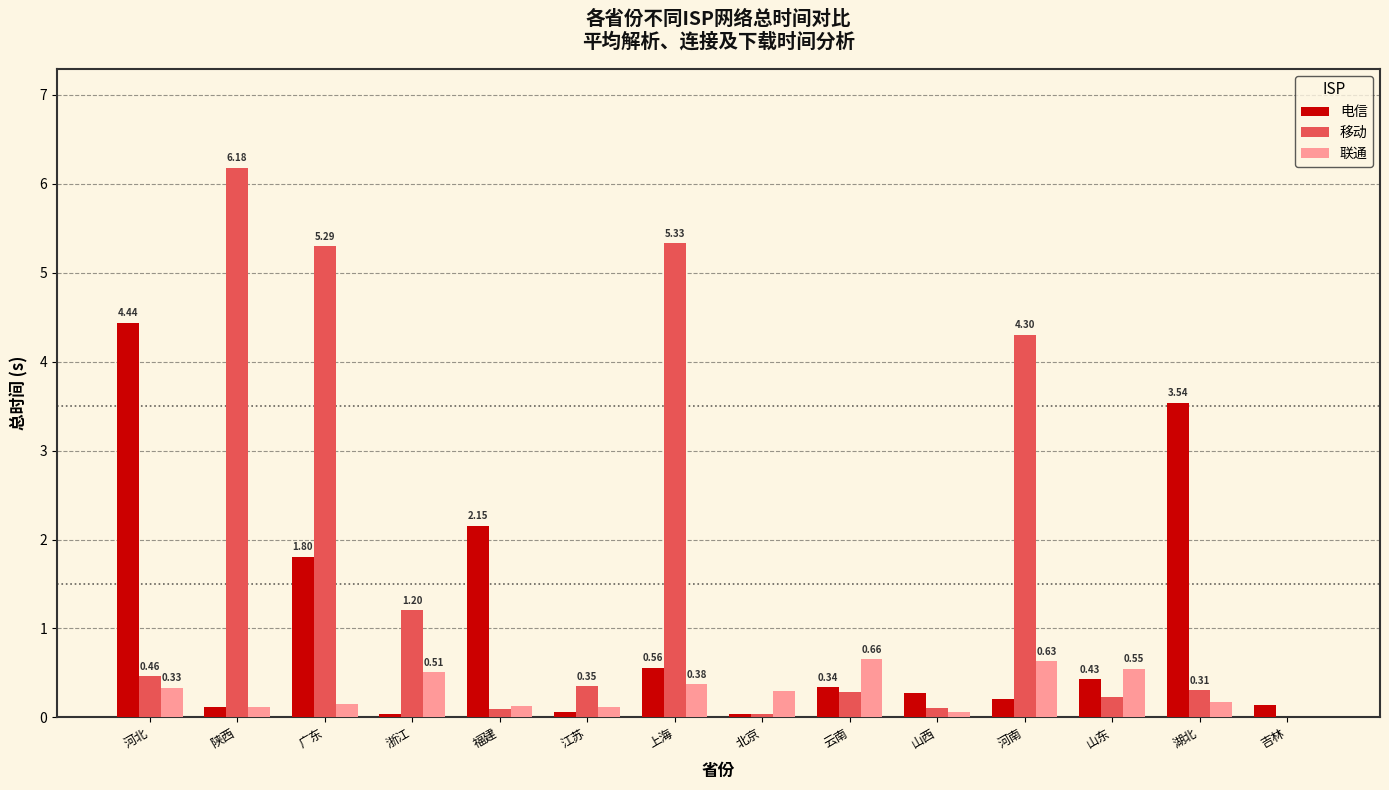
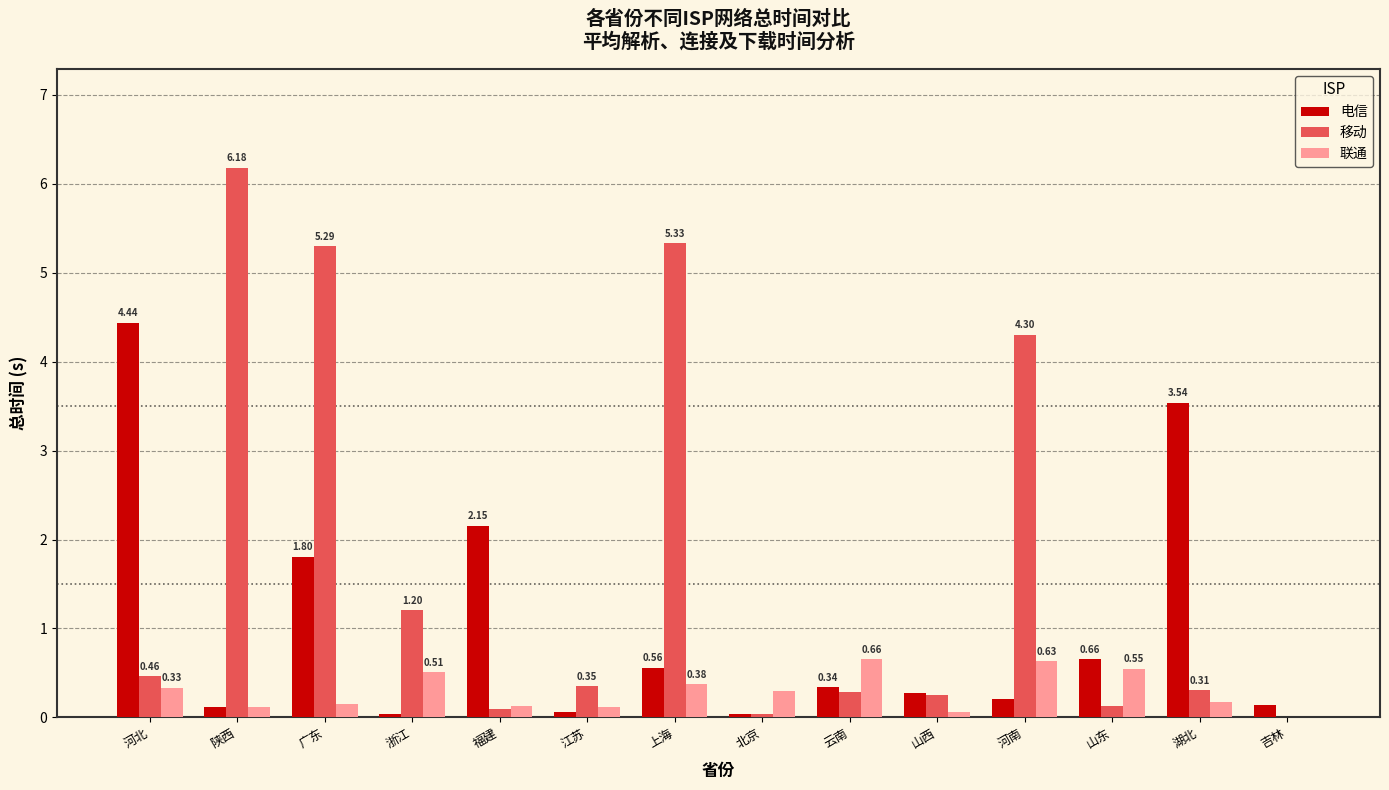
移动, 山西: 0.1 -> 0.3
电信, 山东: 0.43 -> 0.66
移动, 山东: 0.2 -> 0.1
